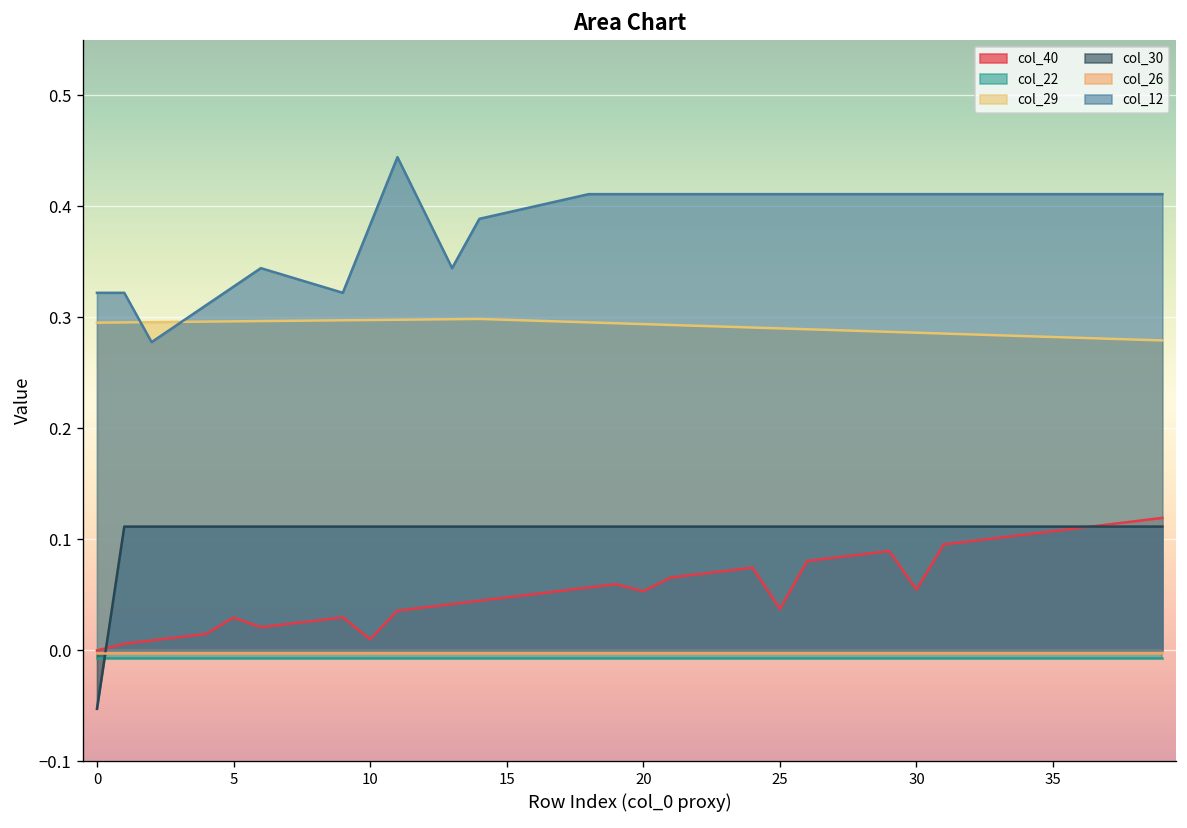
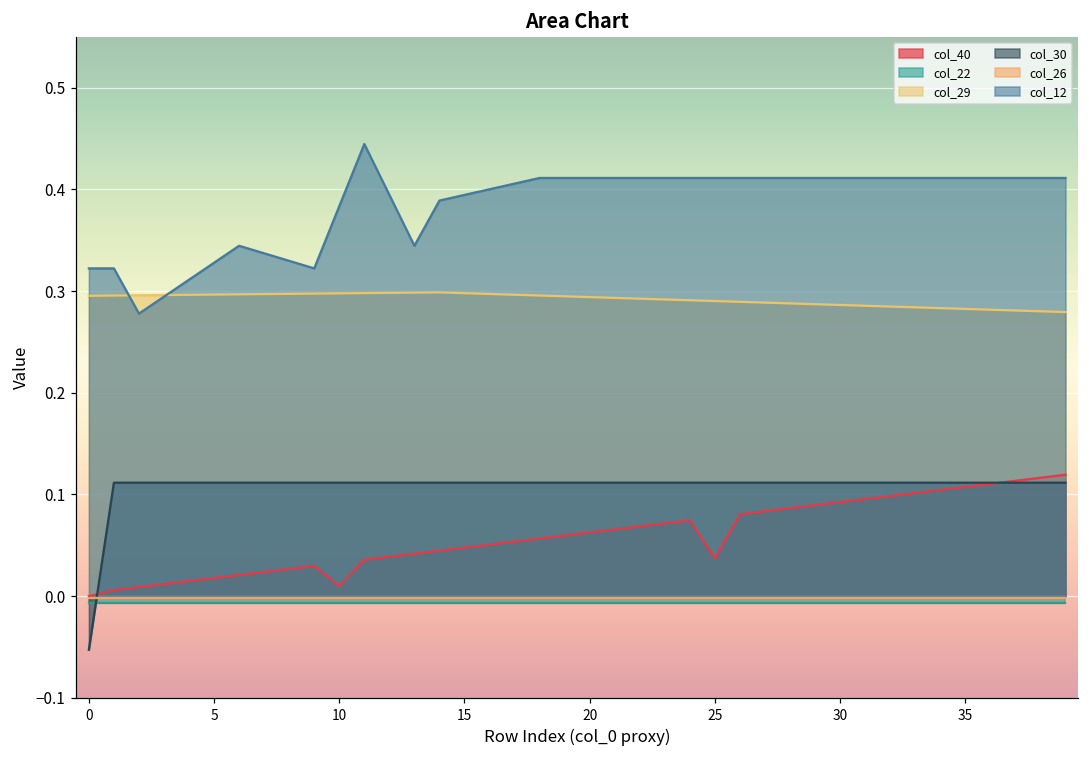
col_40, 5: 0.03 -> 0.02
col_40, 20: 0.05 -> 0.06
col_40, 30: 0.05 -> 0.09
